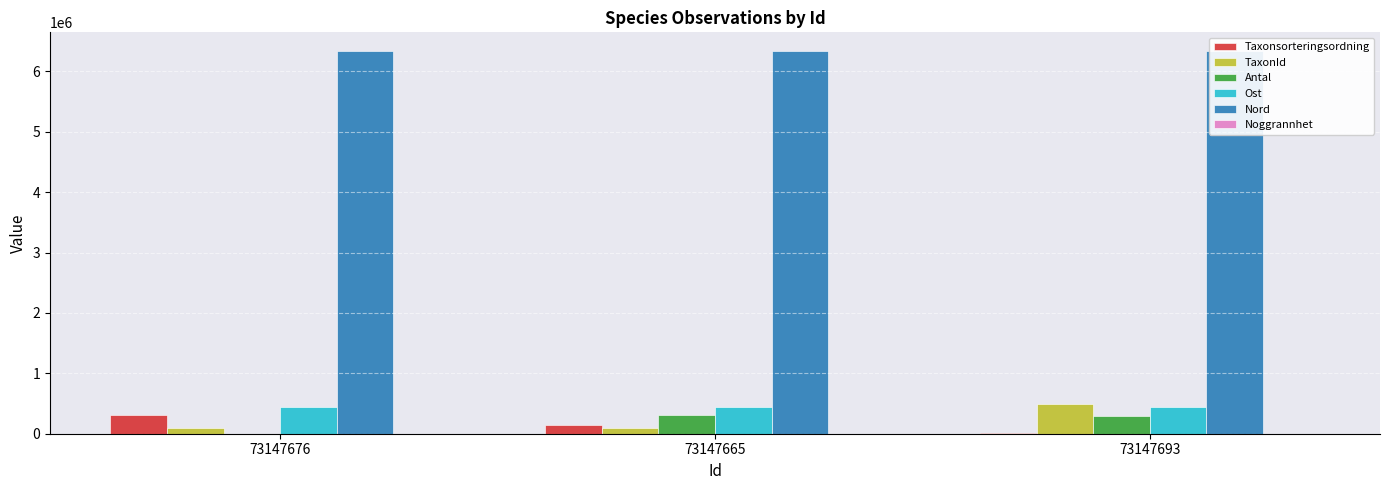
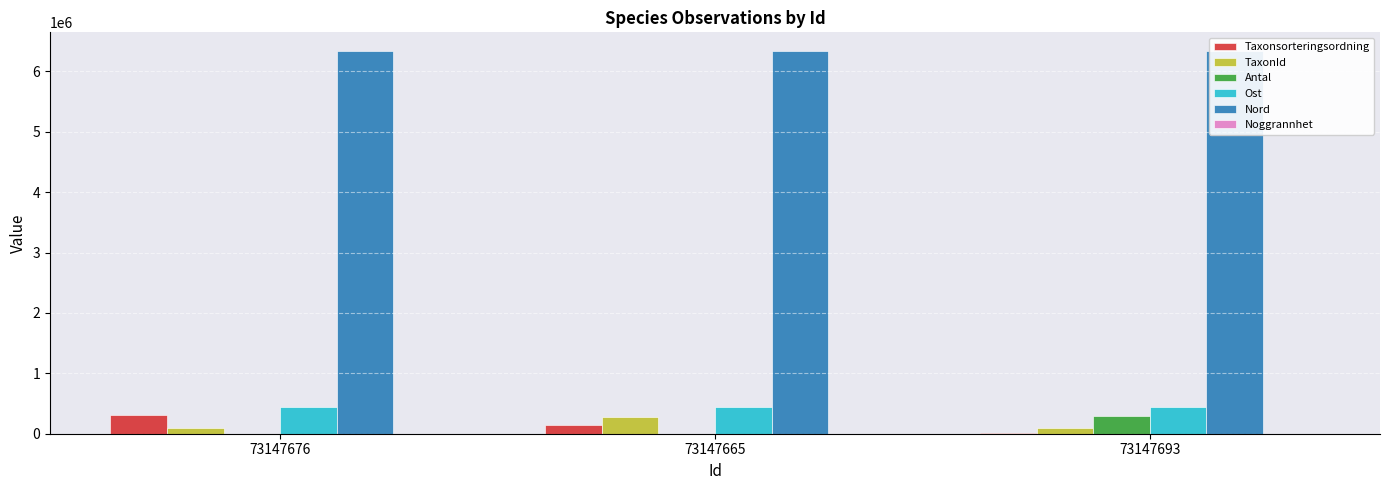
TaxonId, 73147665: 100000 -> 300000
Antal, 73147665: 300000 -> 0
TaxonId, 73147693: 500000 -> 100000
